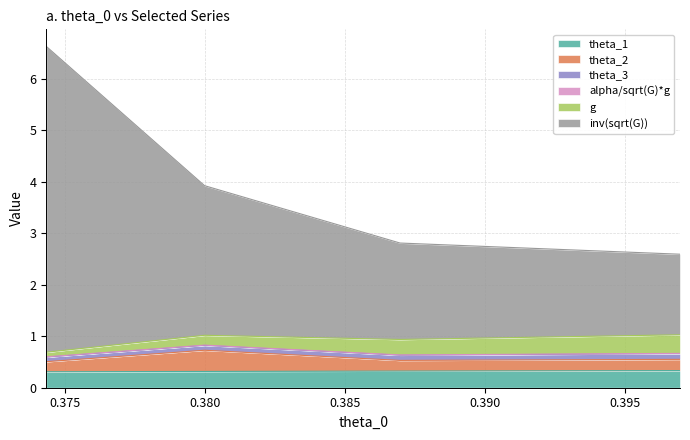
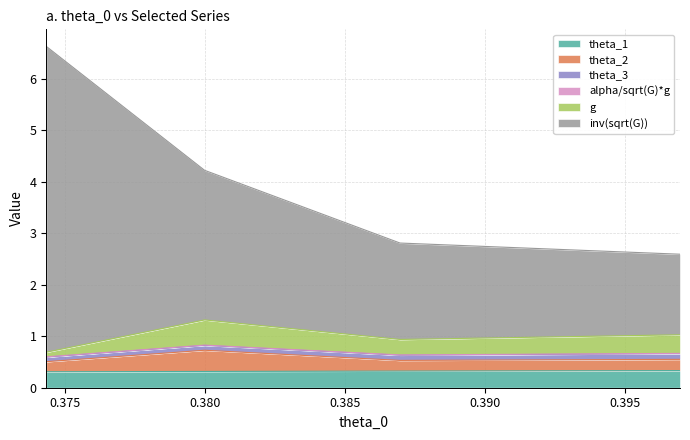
g, 0.380: 0.2 -> 0.5
